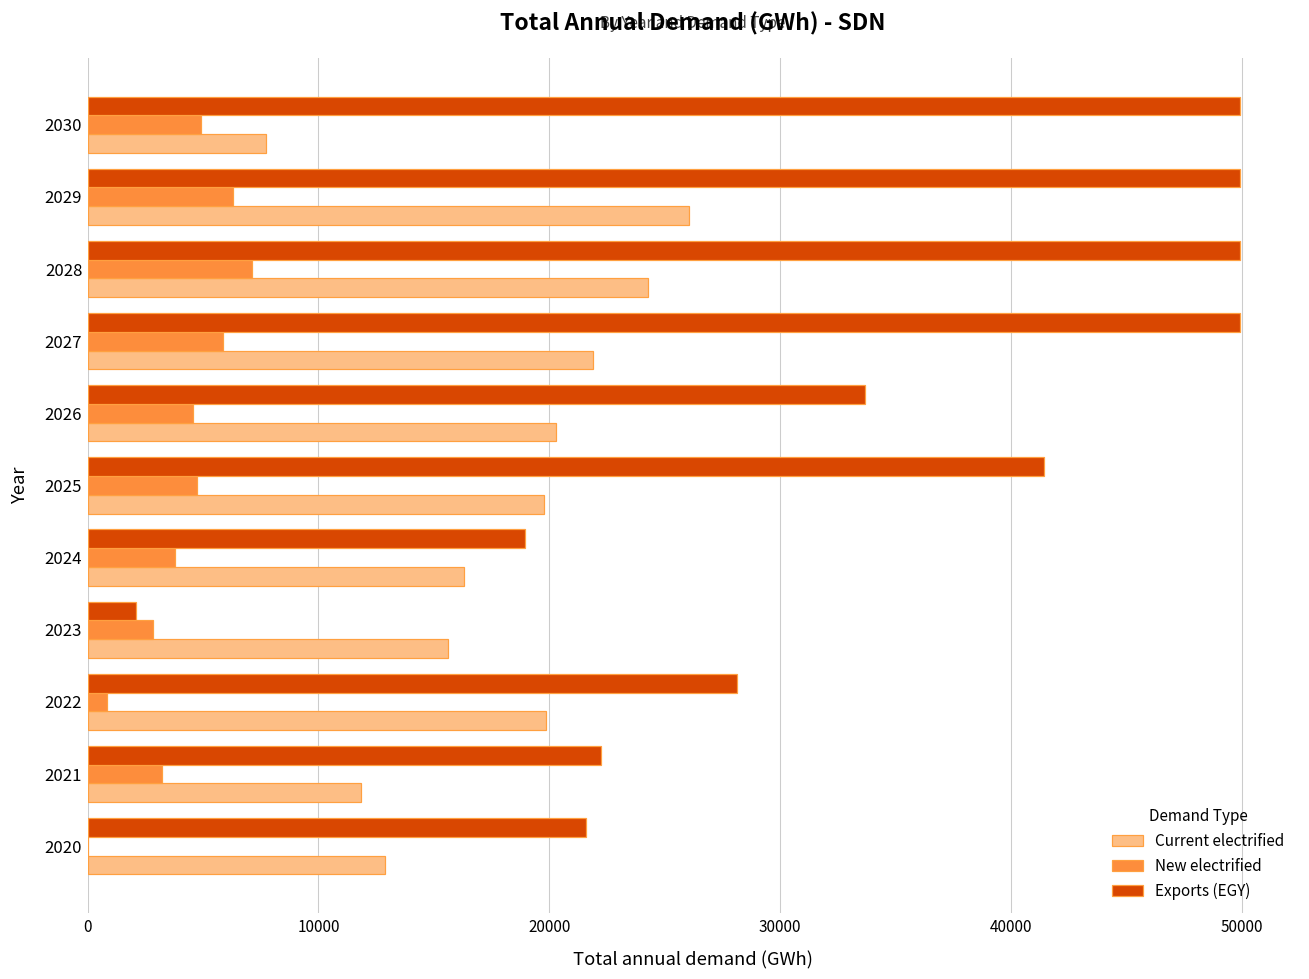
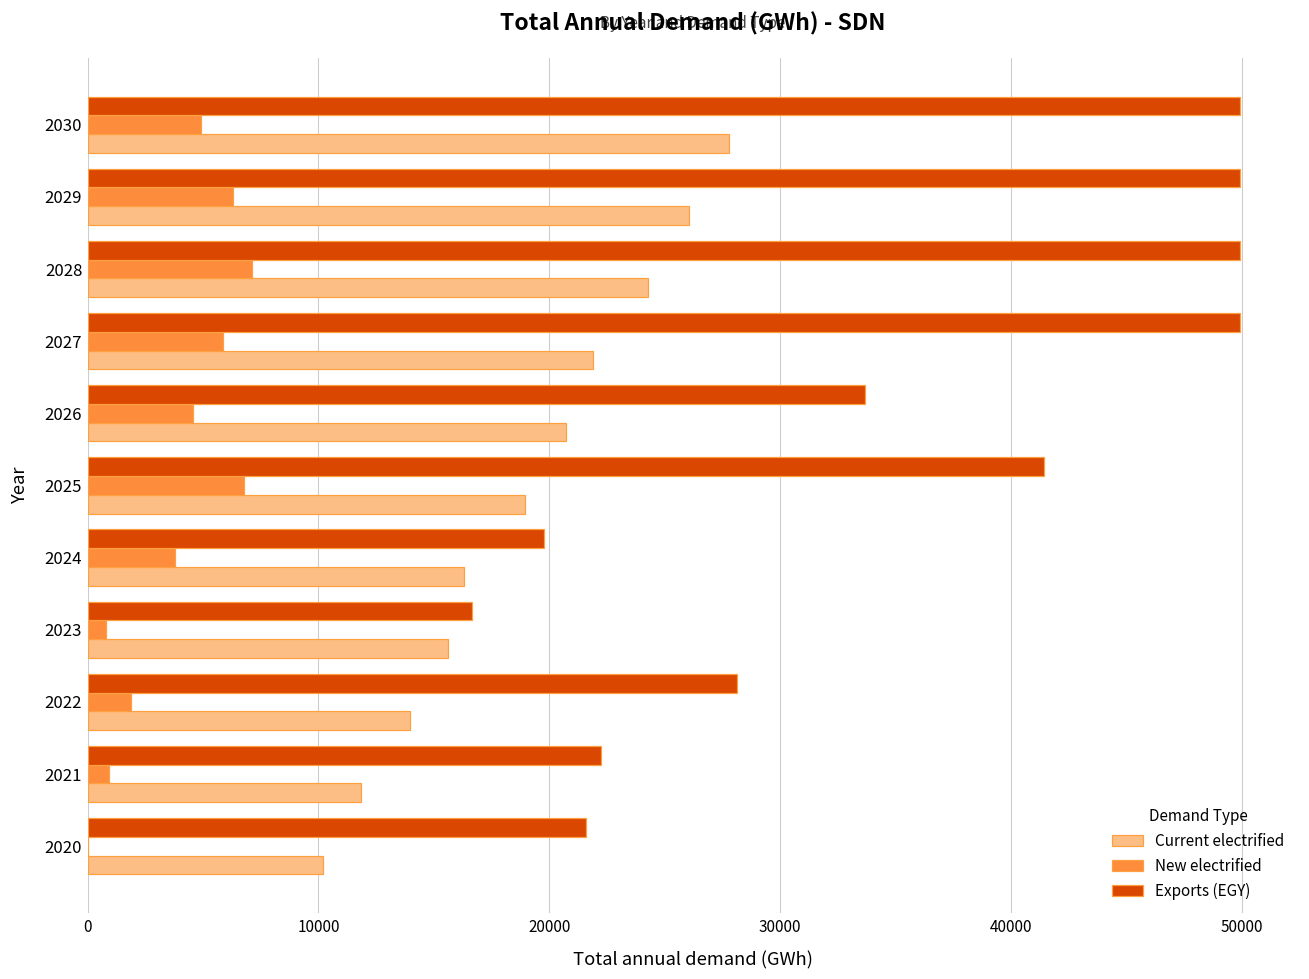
Current electrified, 2030: 7700 -> 27800
Current electrified, 2026: 20300 -> 20700
New electrified, 2025: 4700 -> 6800
Current electrified, 2025: 19800 -> 19000
Exports (EGY), 2024: 18900 -> 19800
Exports (EGY), 2023: 2100 -> 16600
New electrified, 2023: 2800 -> 800
New electrified, 2022: 900 -> 1900
Current electrified, 2022: 19800 -> 14000
New electrified, 2021: 3200 -> 900
Current electrified, 2020: 12900 -> 10200
